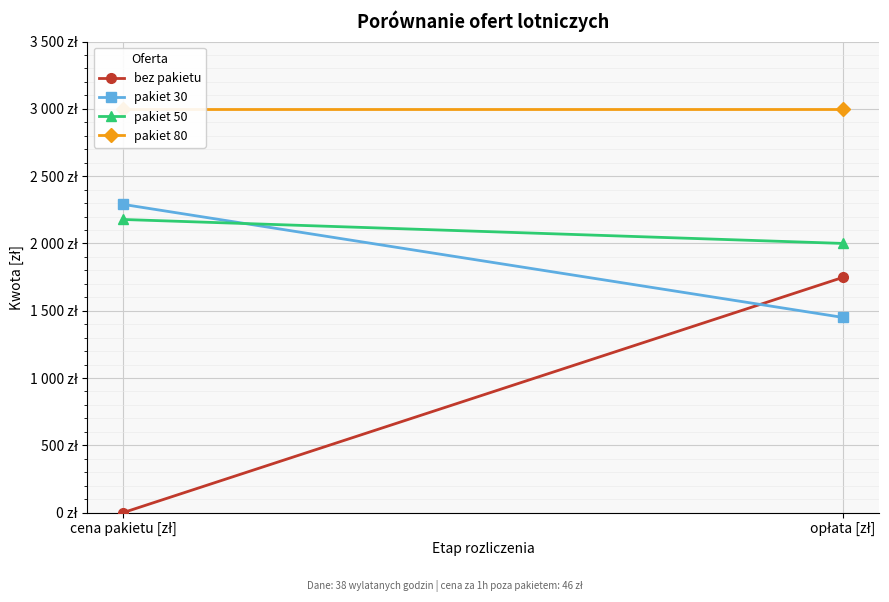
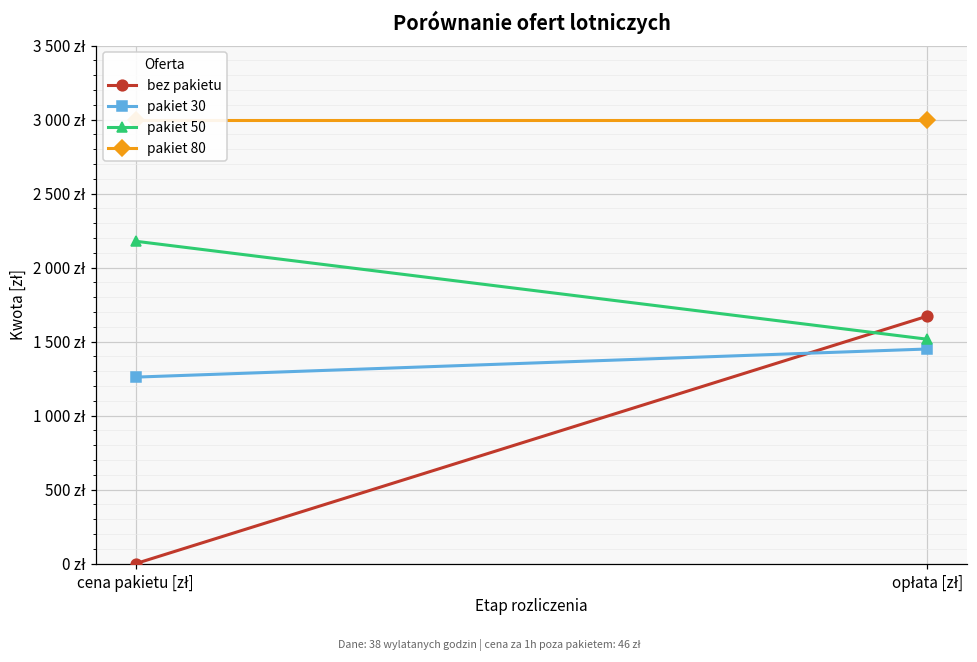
pakiet 30, cena pakietu [zł]: 2290 zł -> 1260 zł
bez pakietu, opłata [zł]: 1750 zł -> 1670 zł
pakiet 50, opłata [zł]: 2000 zł -> 1520 zł
